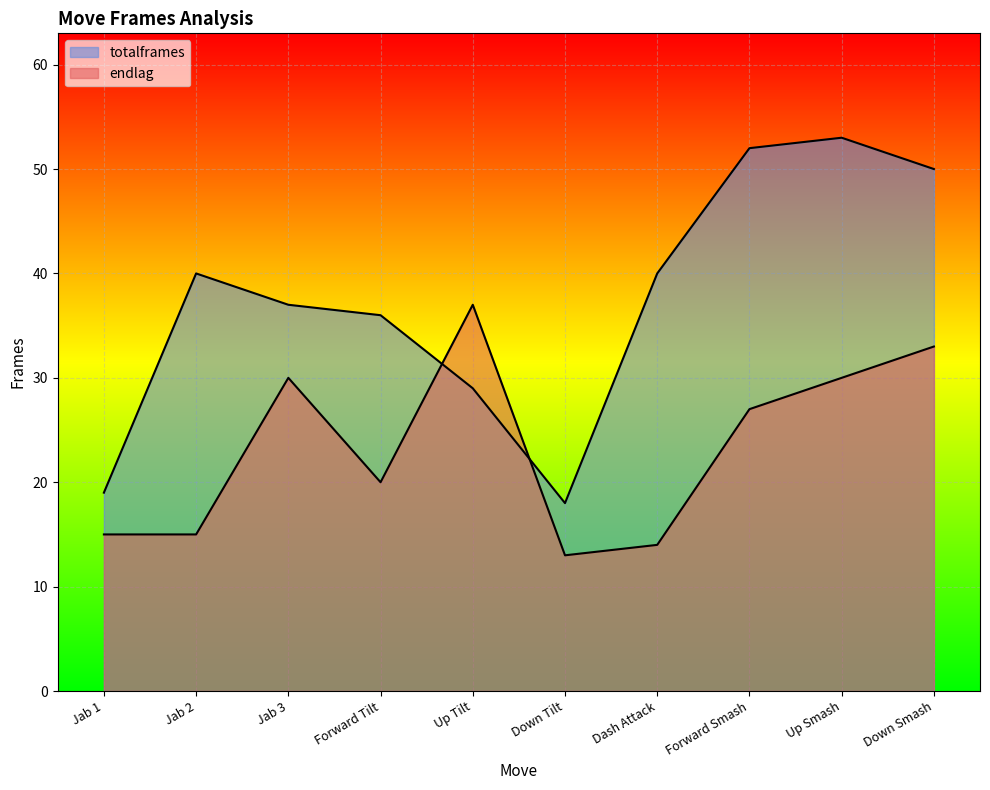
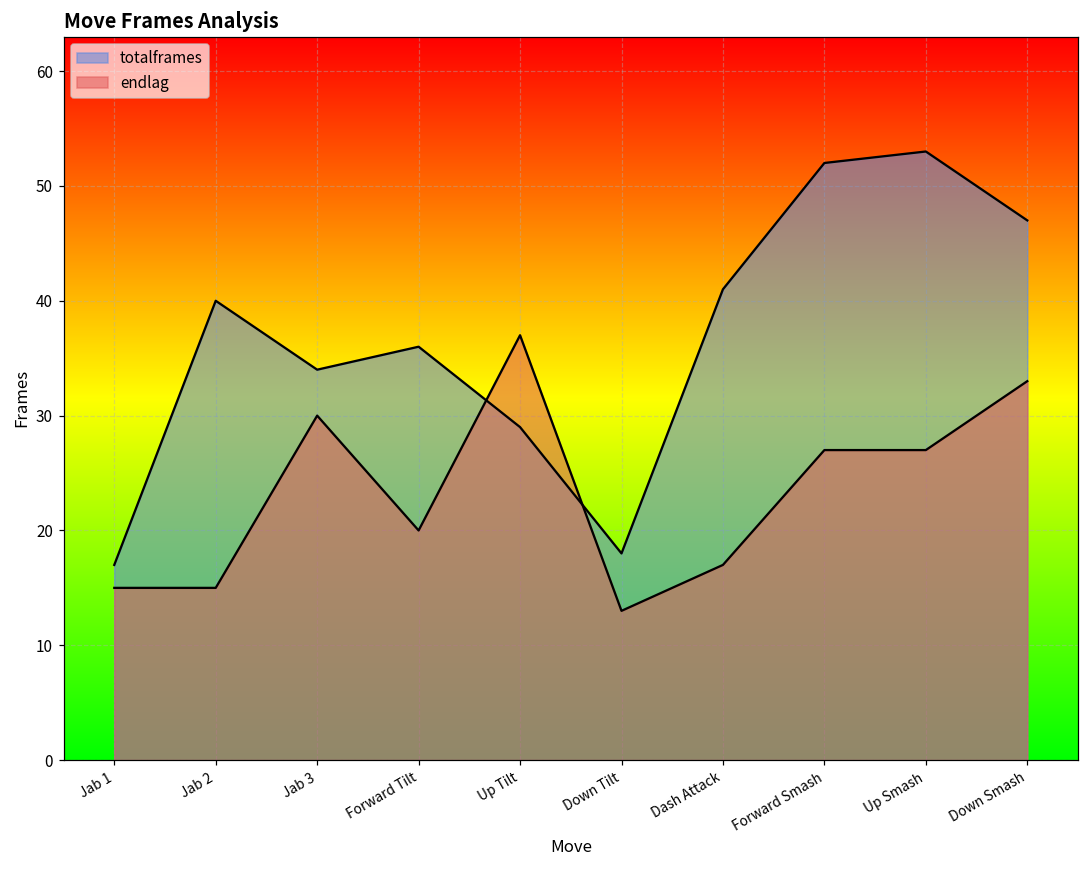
totalframes, Jab 1: 19 -> 17
totalframes, Jab 3: 37 -> 34
totalframes, Dash Attack: 40 -> 41
endlag, Dash Attack: 14 -> 17
endlag, Up Smash: 30 -> 27
totalframes, Down Smash: 50 -> 47
